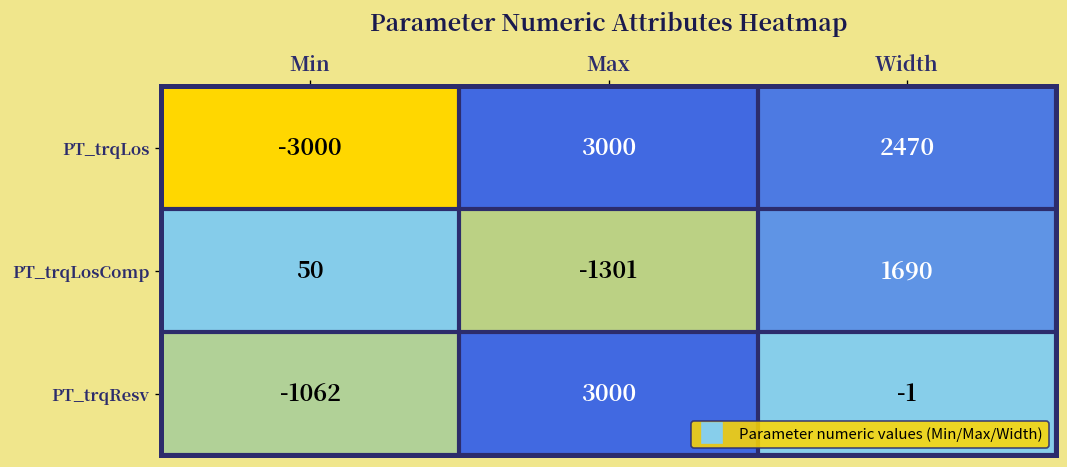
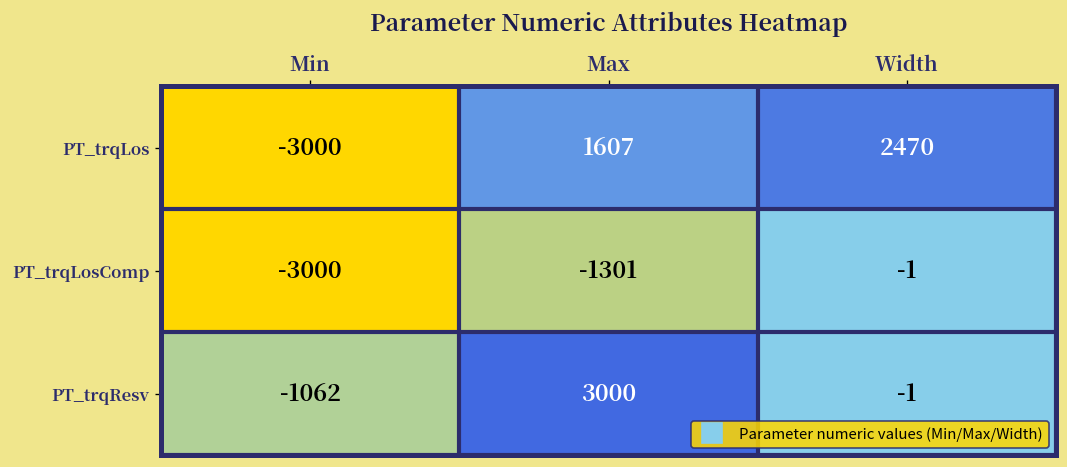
PT_trqLos, Max: 3000 -> 1607
PT_trqLosComp, Min: 50 -> -3000
PT_trqLosComp, Width: 1690 -> -1
